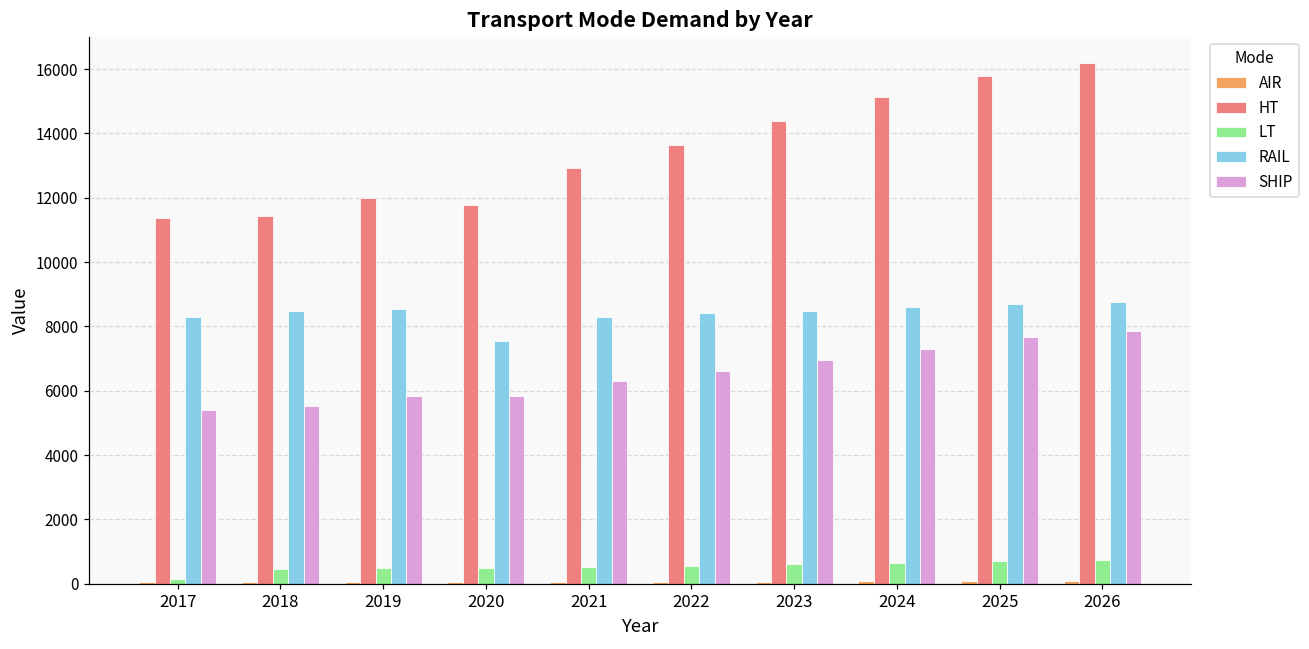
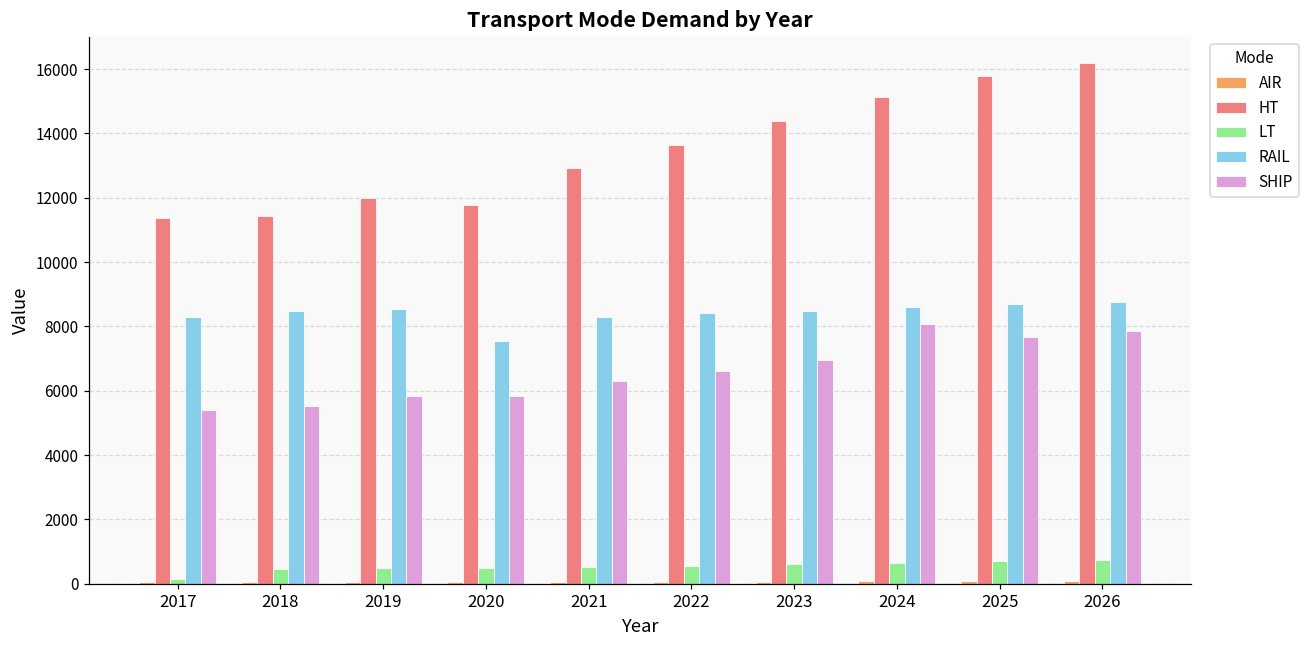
SHIP, 2024: 7300 -> 8100
